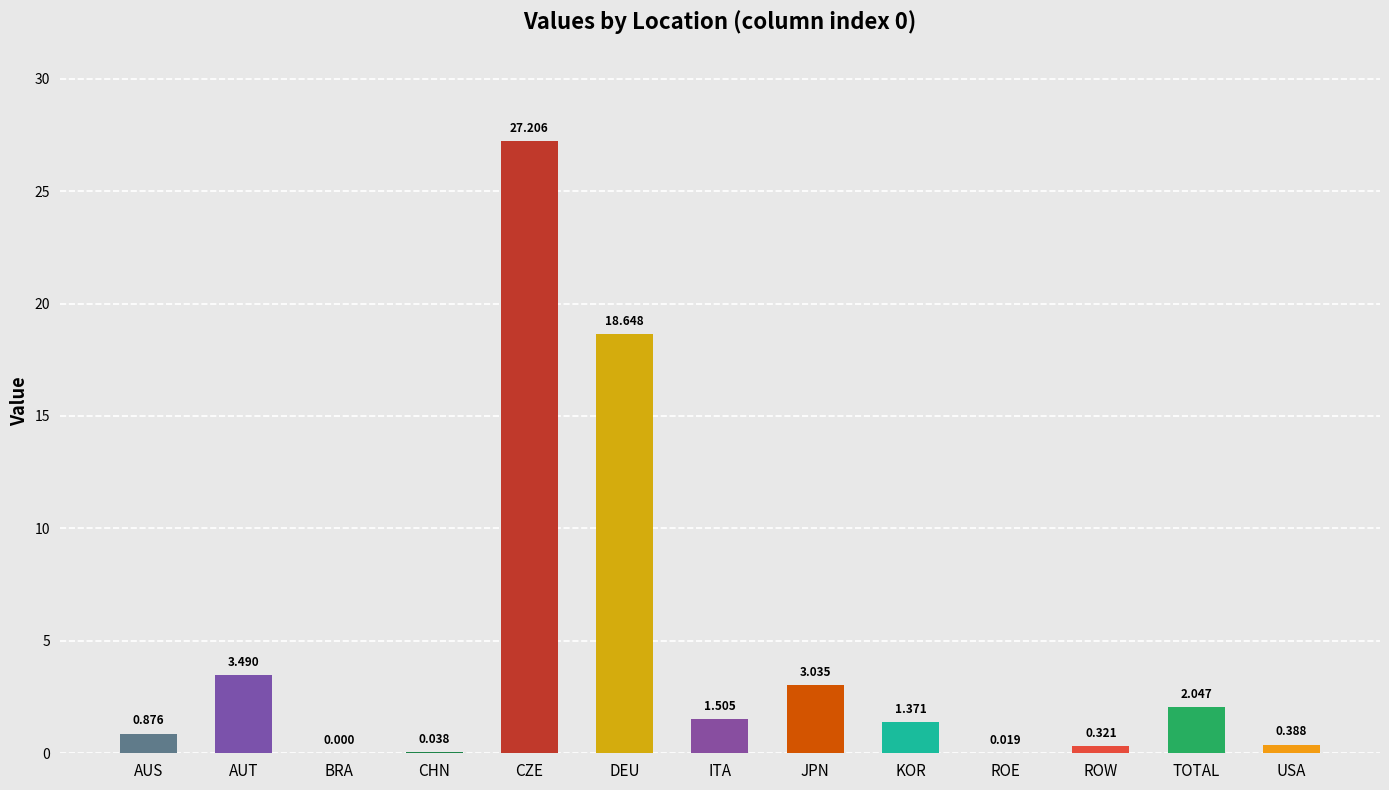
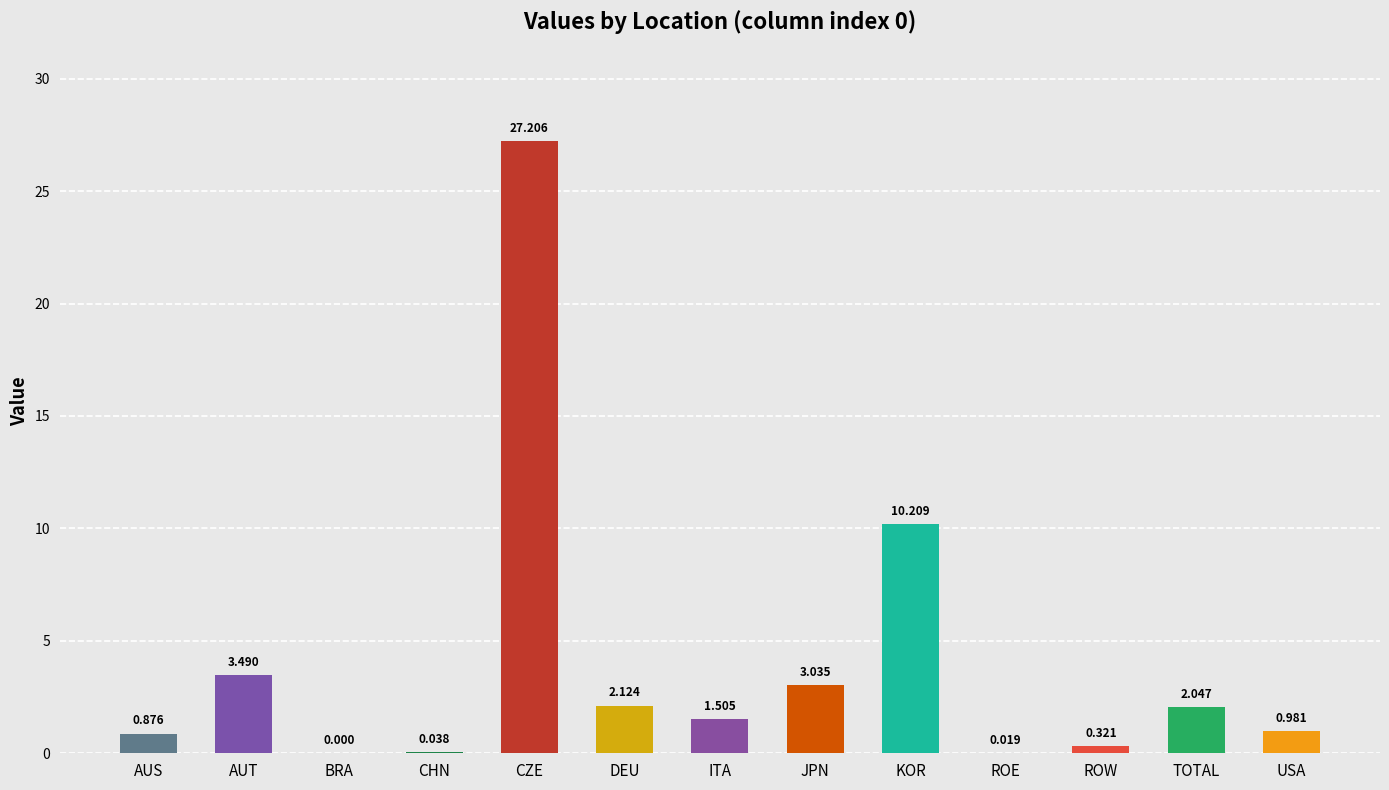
DEU: 18.648 -> 2.124
KOR: 1.371 -> 10.209
USA: 0.388 -> 0.981
